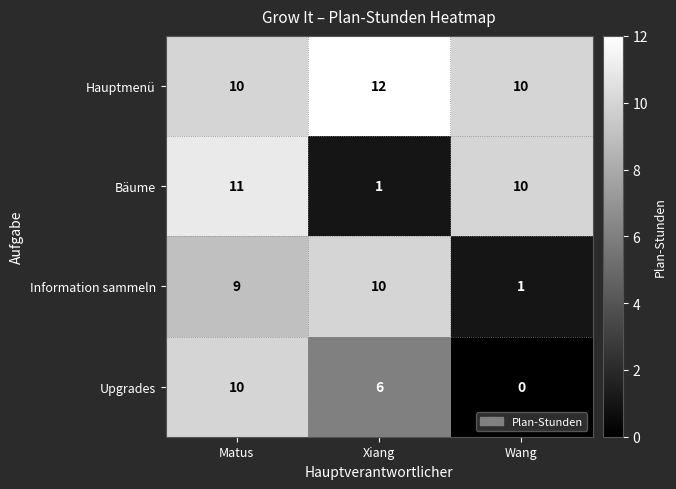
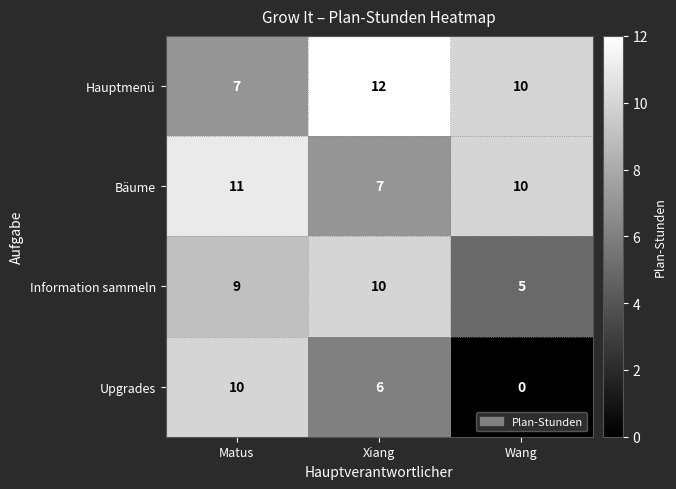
Hauptmenü, Matus: 10 -> 7
Bäume, Xiang: 1 -> 7
Information sammeln, Wang: 1 -> 5
